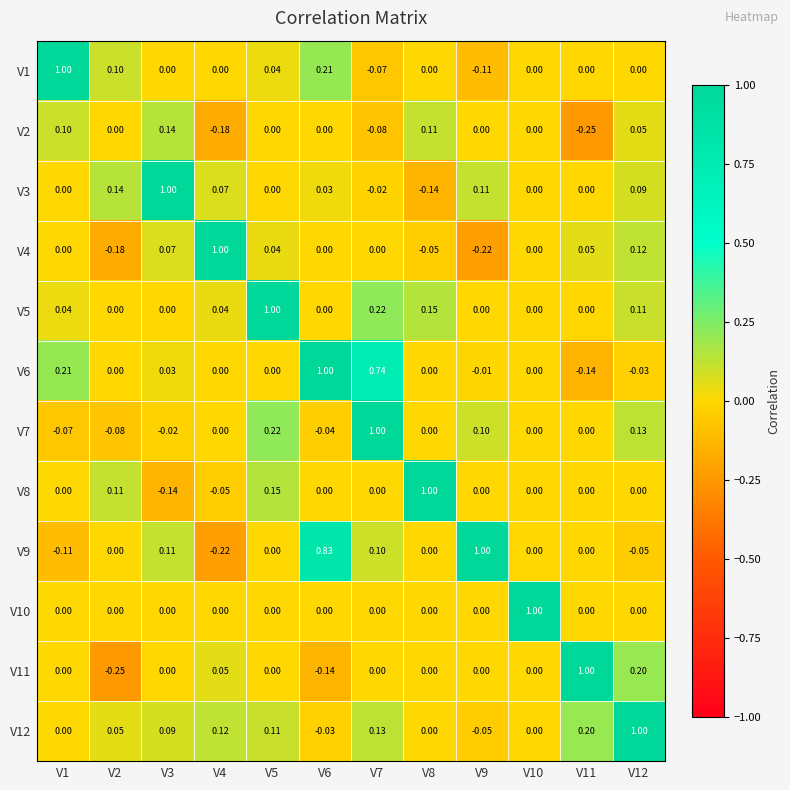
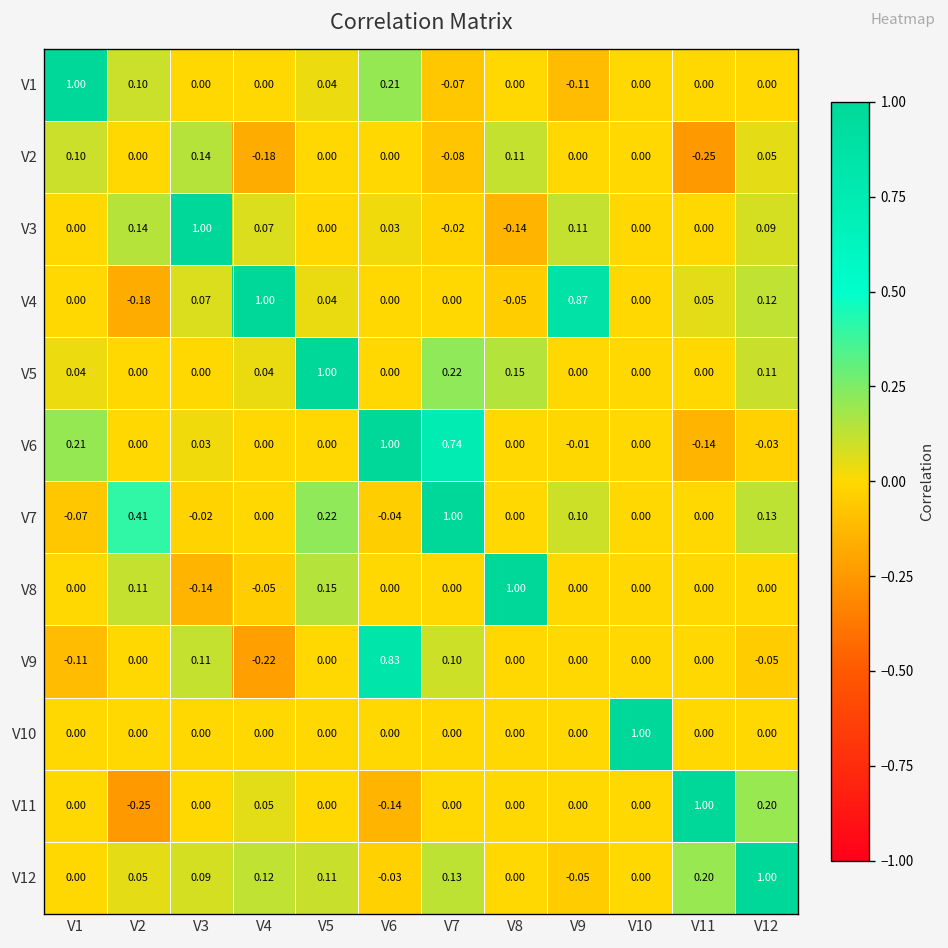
V4, V9: -0.22 -> 0.87
V7, V2: -0.08 -> 0.41
V9, V9: 1.00 -> 0.00
